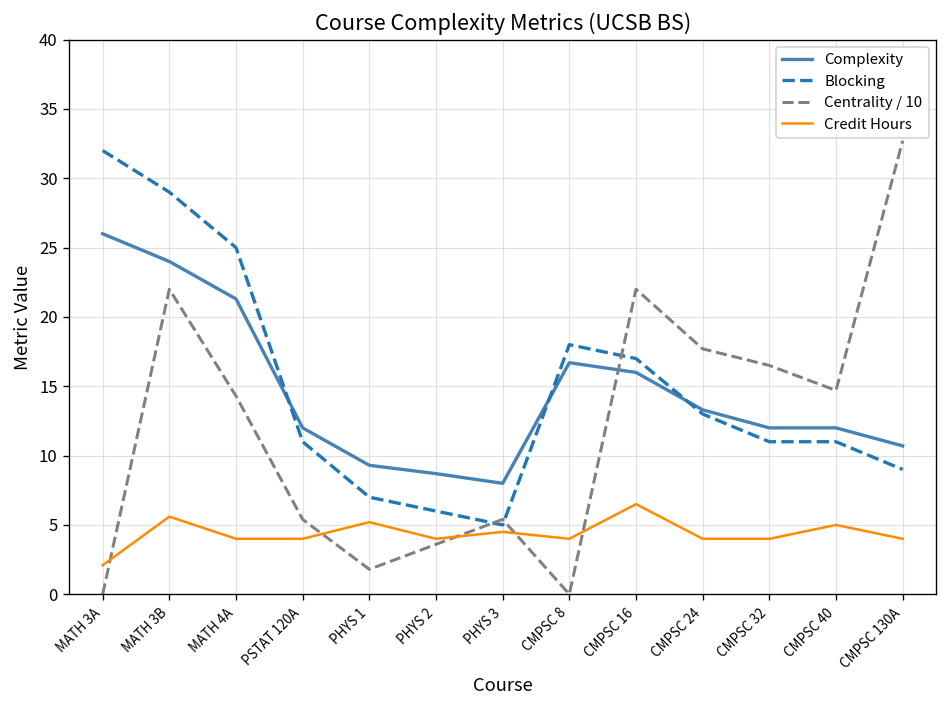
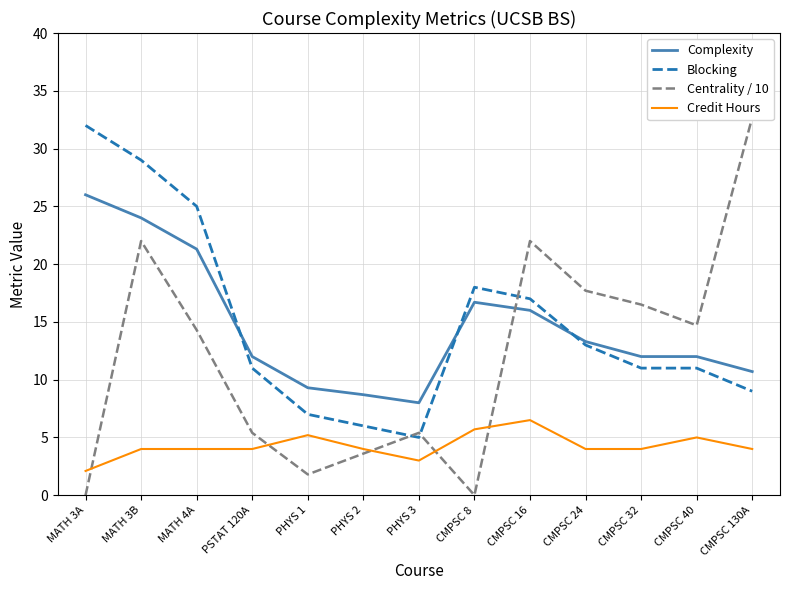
Credit Hours, MATH 3B: 5.6 -> 4.0
Credit Hours, PHYS 3: 4.5 -> 3.0
Credit Hours, CMPSC 8: 4.0 -> 5.7
